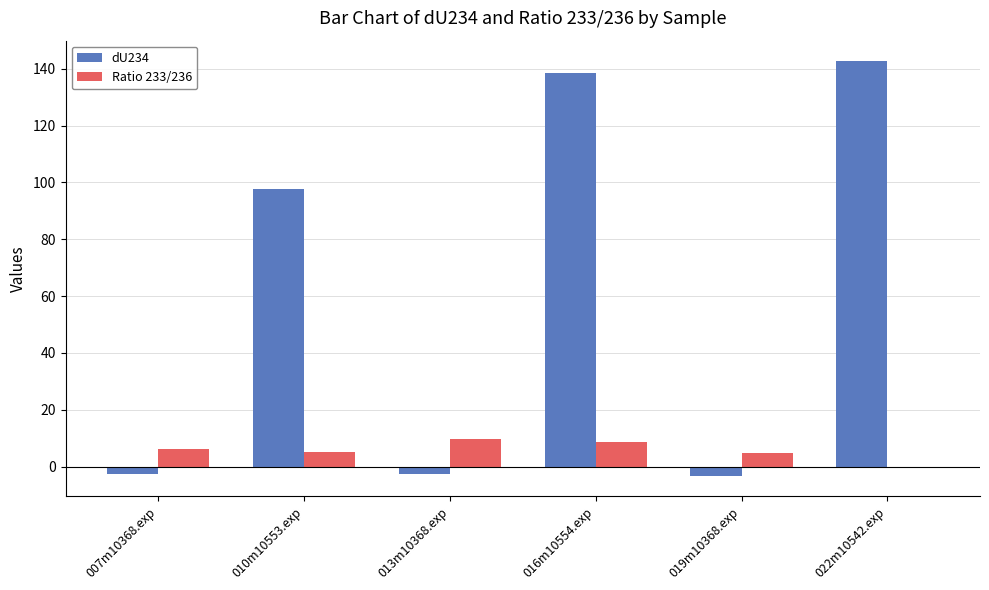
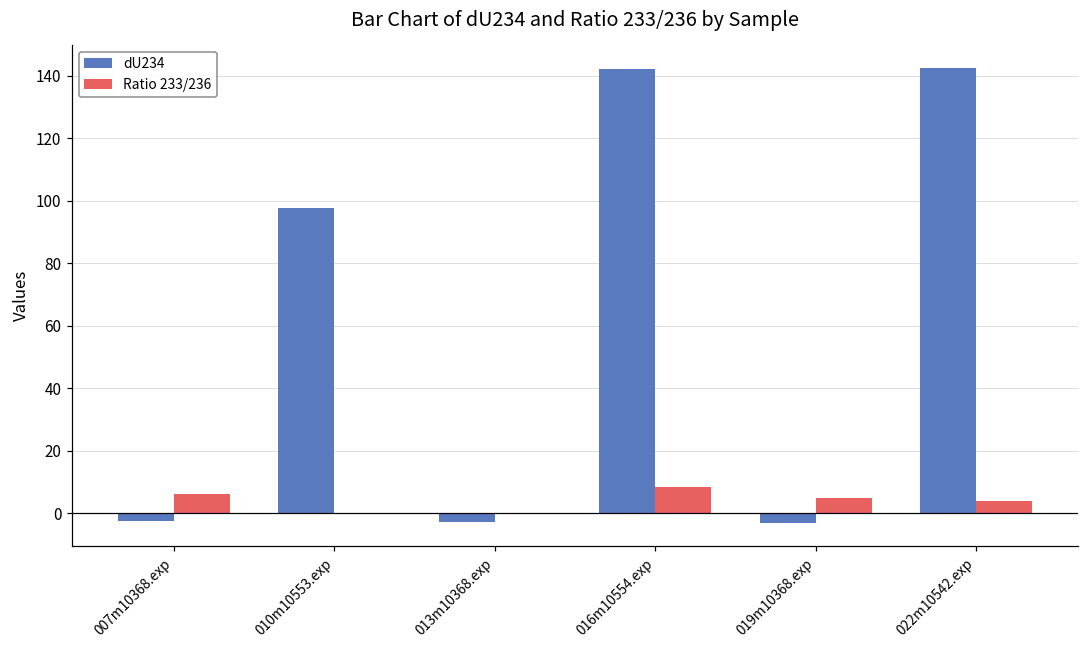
Ratio 233/236, 010m10553.exp: 5 -> 0
Ratio 233/236, 013m10368.exp: 10 -> 0
dU234, 016m10554.exp: 138 -> 142
Ratio 233/236, 022m10542.exp: 0 -> 4
